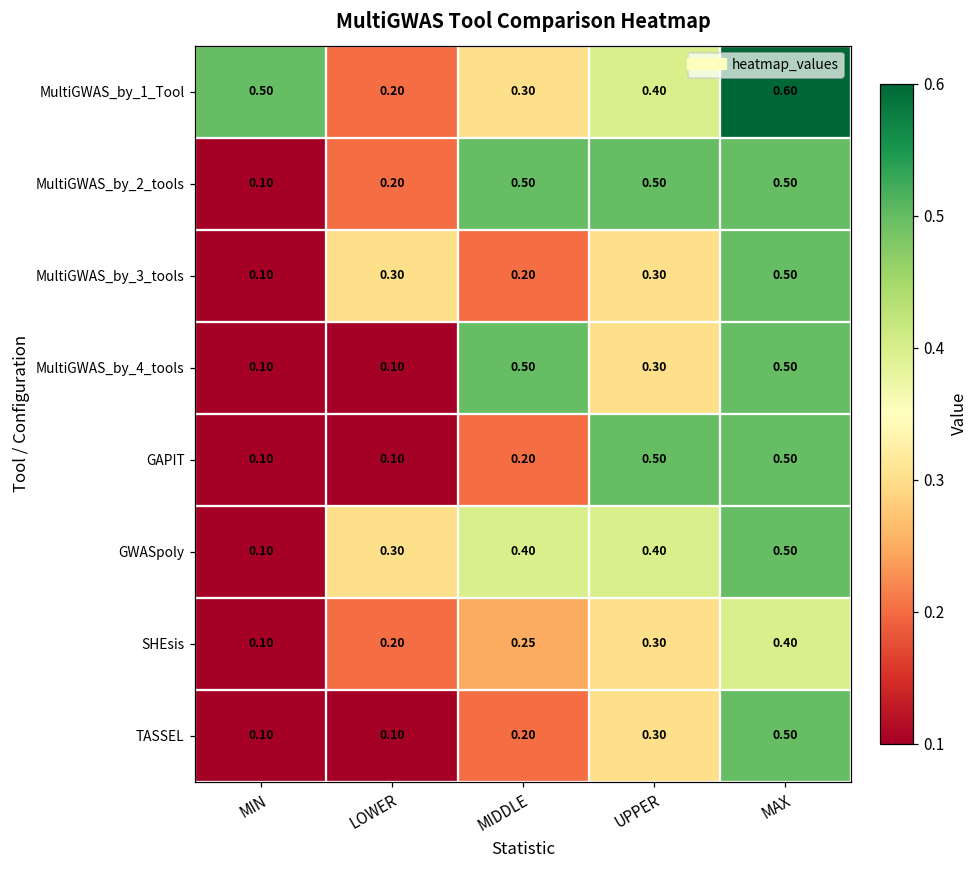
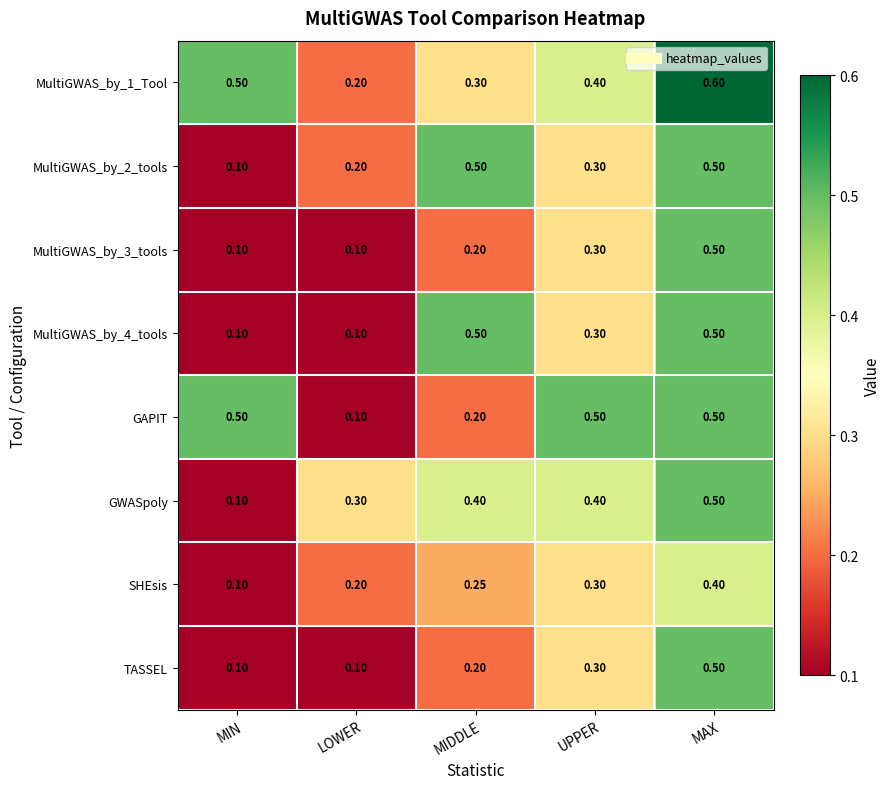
MultiGWAS_by_2_tools, UPPER: 0.50 -> 0.30
MultiGWAS_by_3_tools, LOWER: 0.30 -> 0.10
GAPIT, MIN: 0.10 -> 0.50
